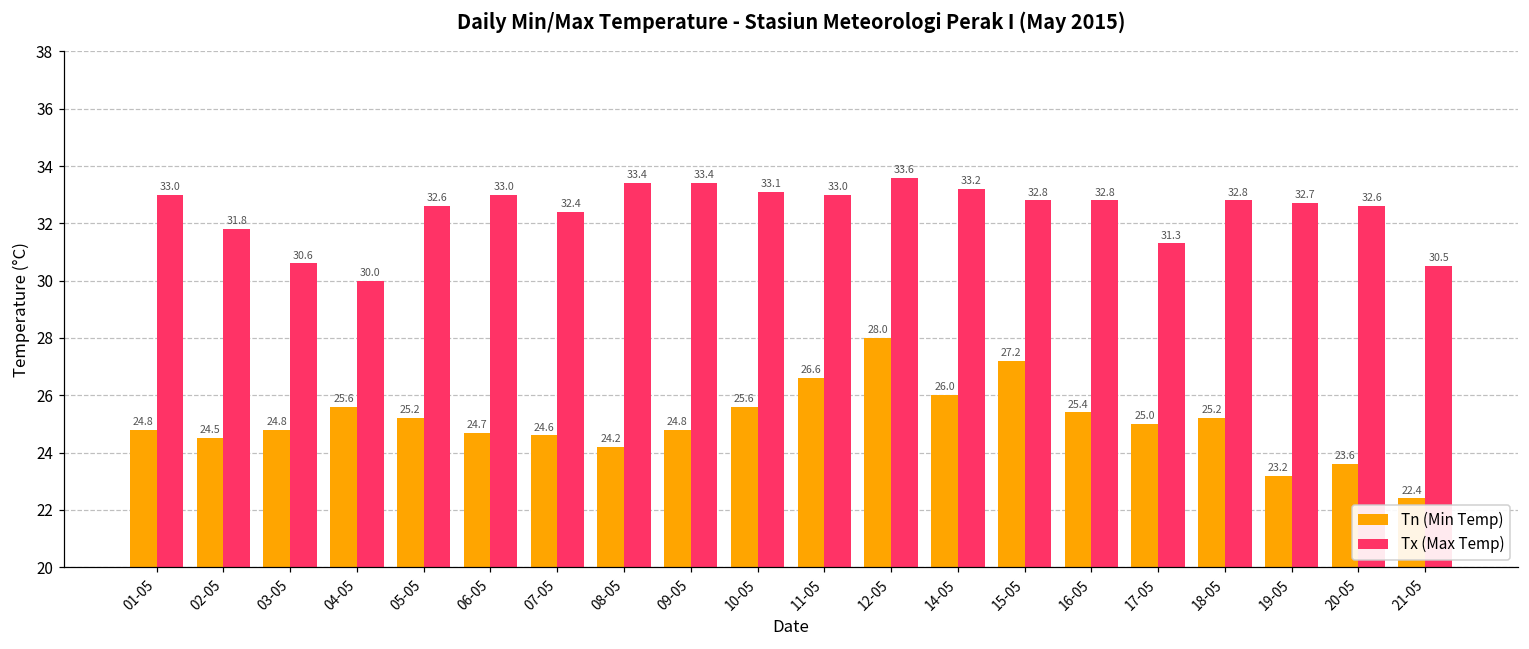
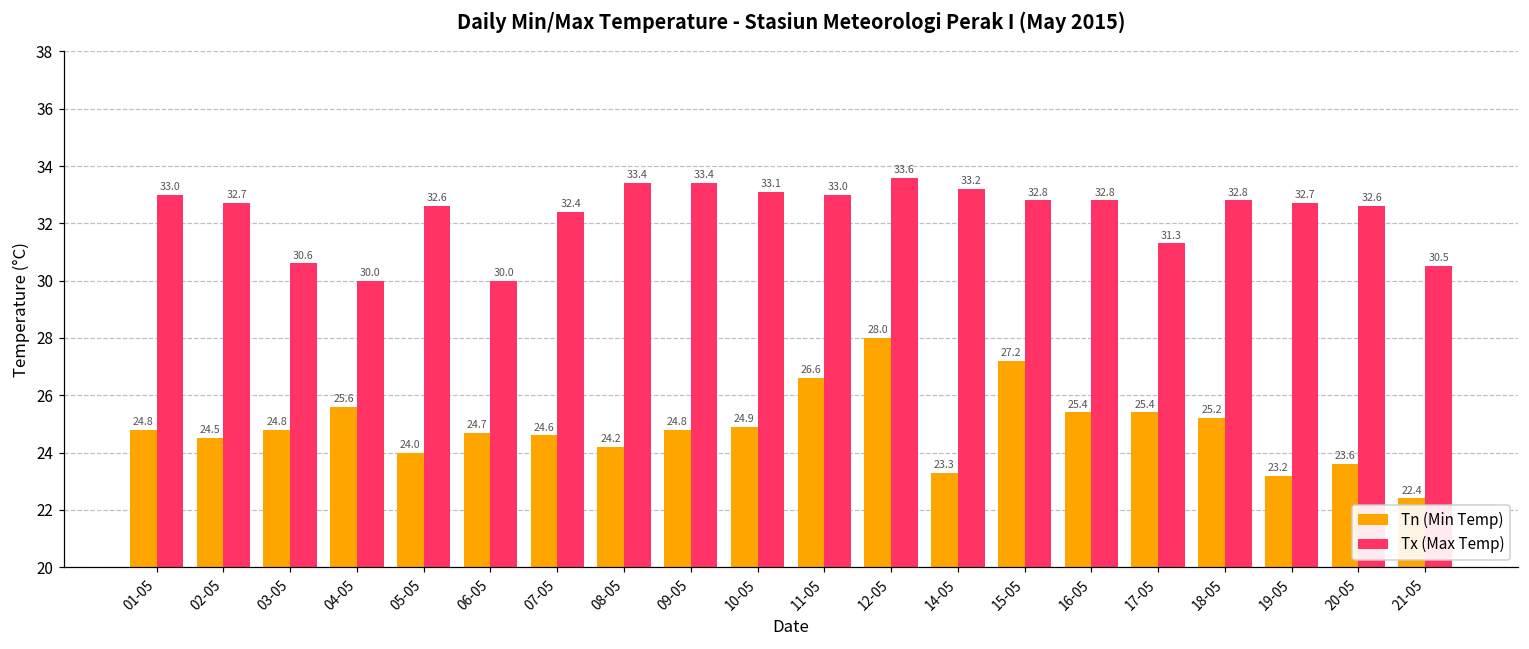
Tx (Max Temp), 02-05: 31.8 -> 32.7
Tn (Min Temp), 05-05: 25.2 -> 24.0
Tx (Max Temp), 06-05: 33.0 -> 30.0
Tn (Min Temp), 10-05: 25.6 -> 24.9
Tn (Min Temp), 14-05: 26.0 -> 23.3
Tn (Min Temp), 17-05: 25.0 -> 25.4
